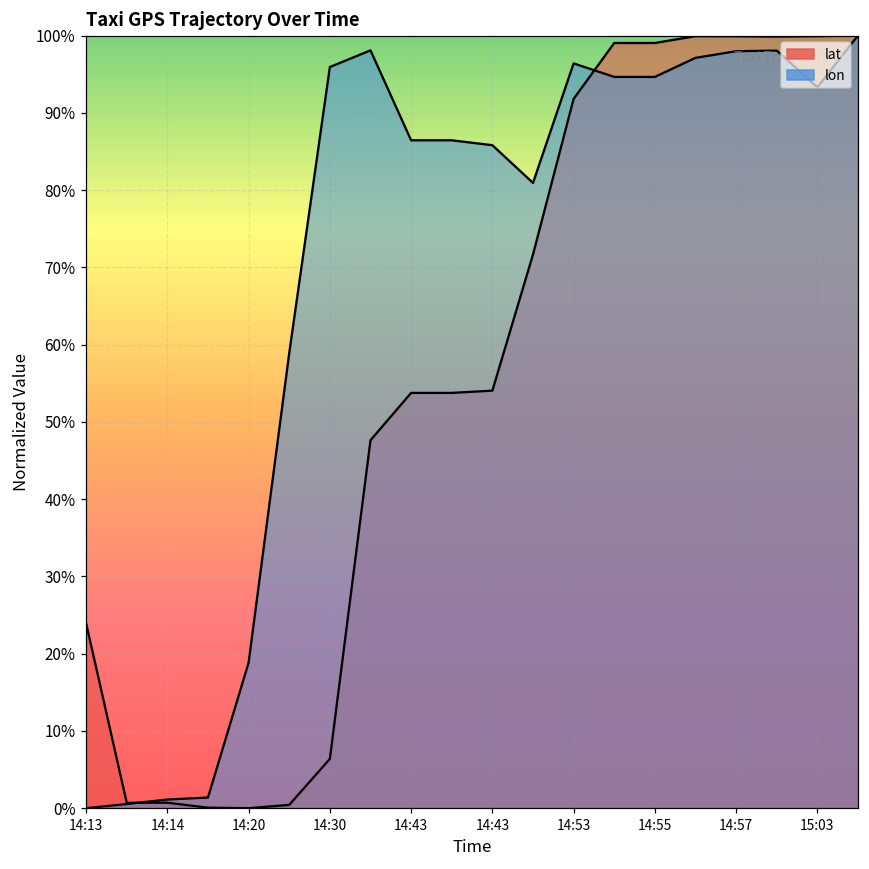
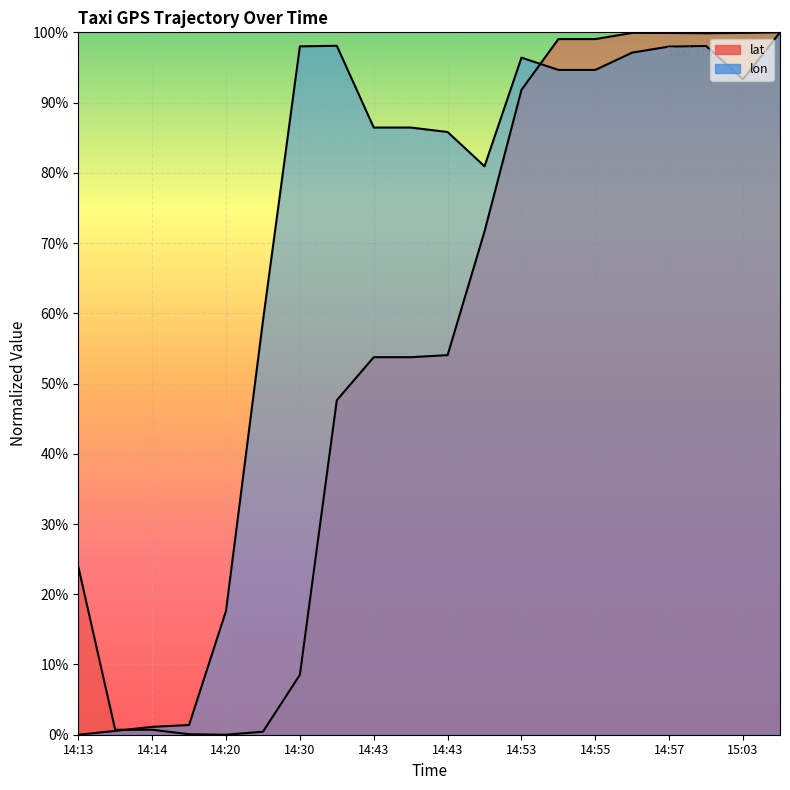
lon, 14:20: 19% -> 18%
lat, 14:30: 6% -> 9%
lon, 14:30: 96% -> 98%
